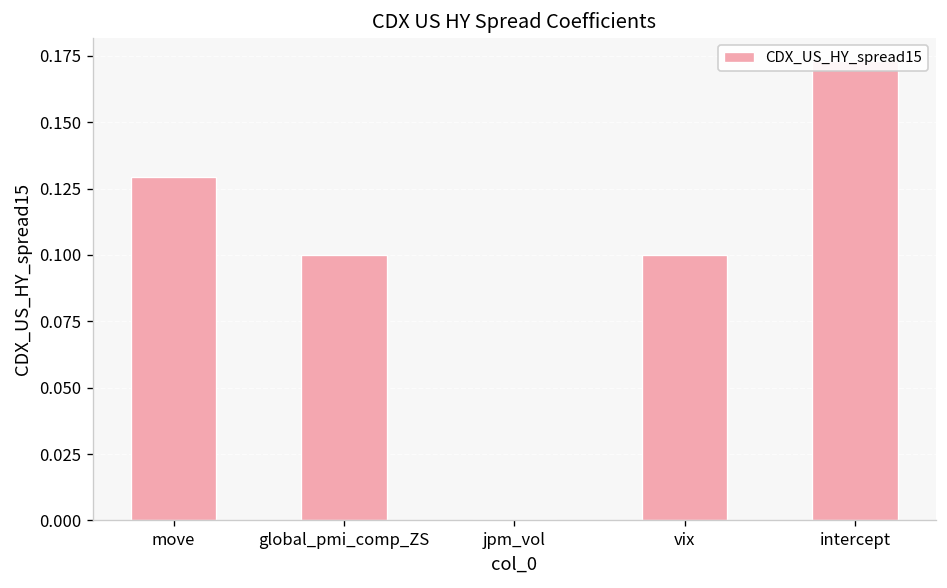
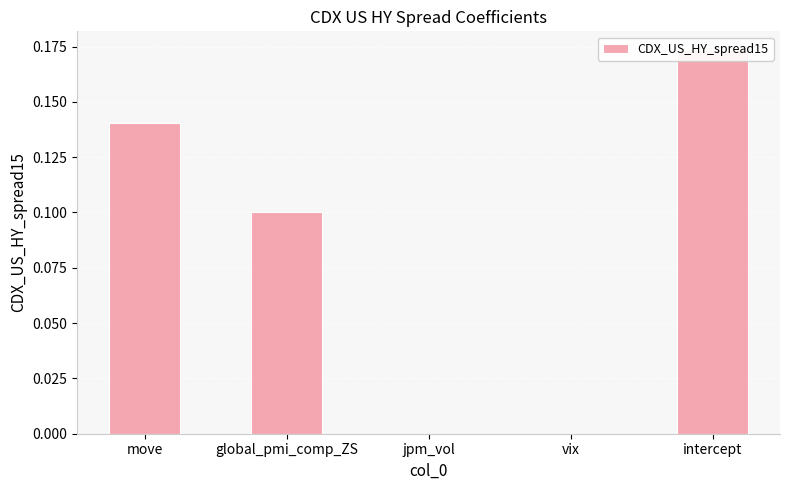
move: 0.130 -> 0.140
vix: 0.1 -> 0.0
